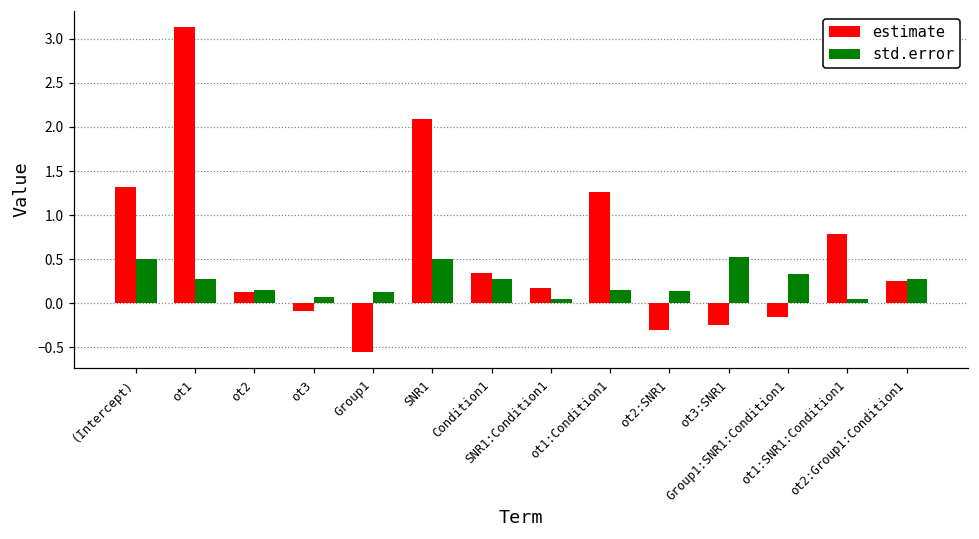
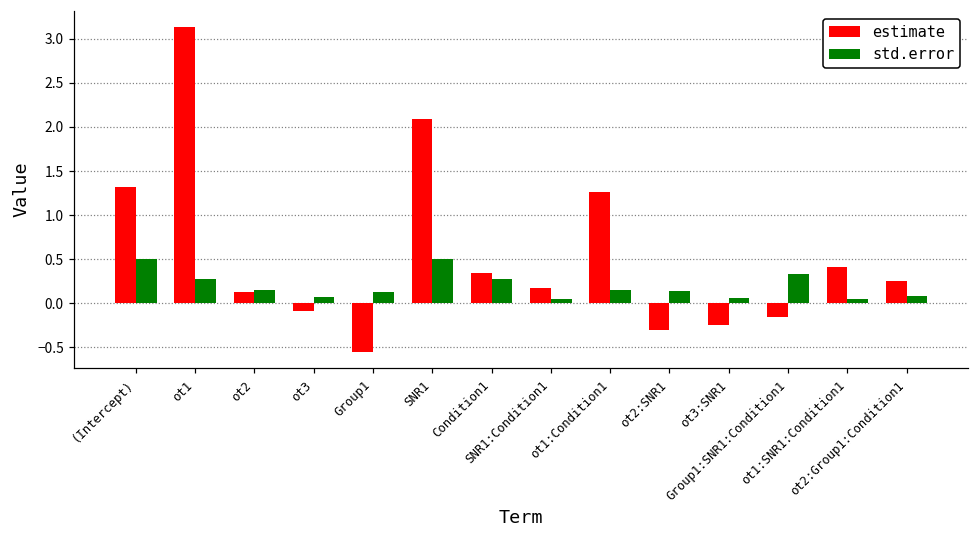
std.error, ot3:SNR1: 0.5 -> 0.1
estimate, ot1:SNR1:Condition1: 0.8 -> 0.4
std.error, ot2:Group1:Condition1: 0.3 -> 0.1
